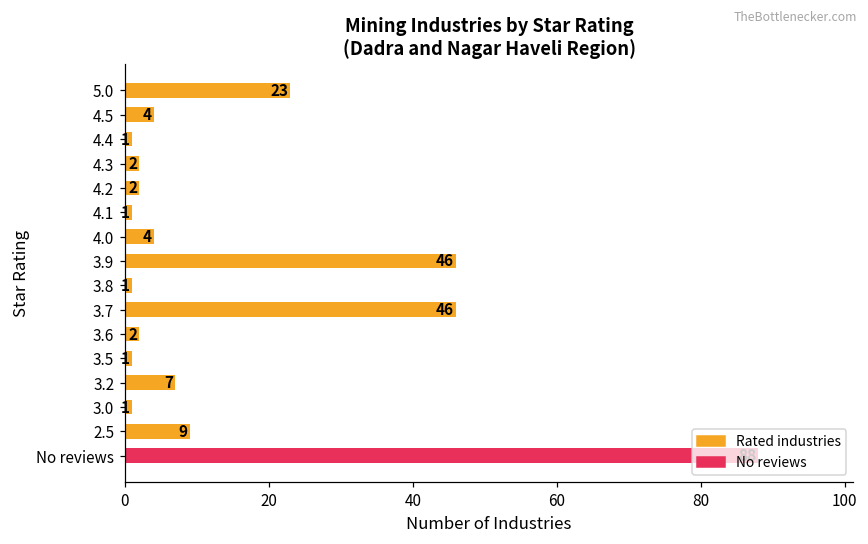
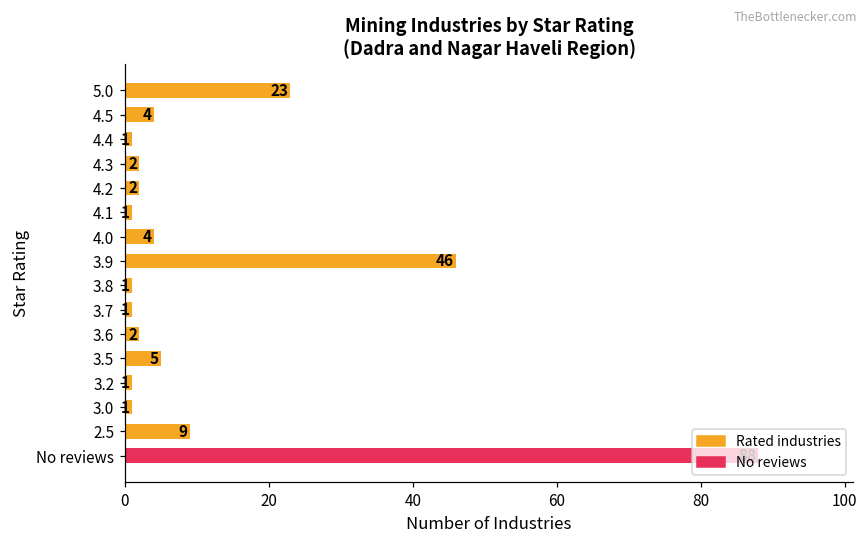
3.7: 46 -> 1
3.5: 1 -> 5
3.2: 7 -> 1
